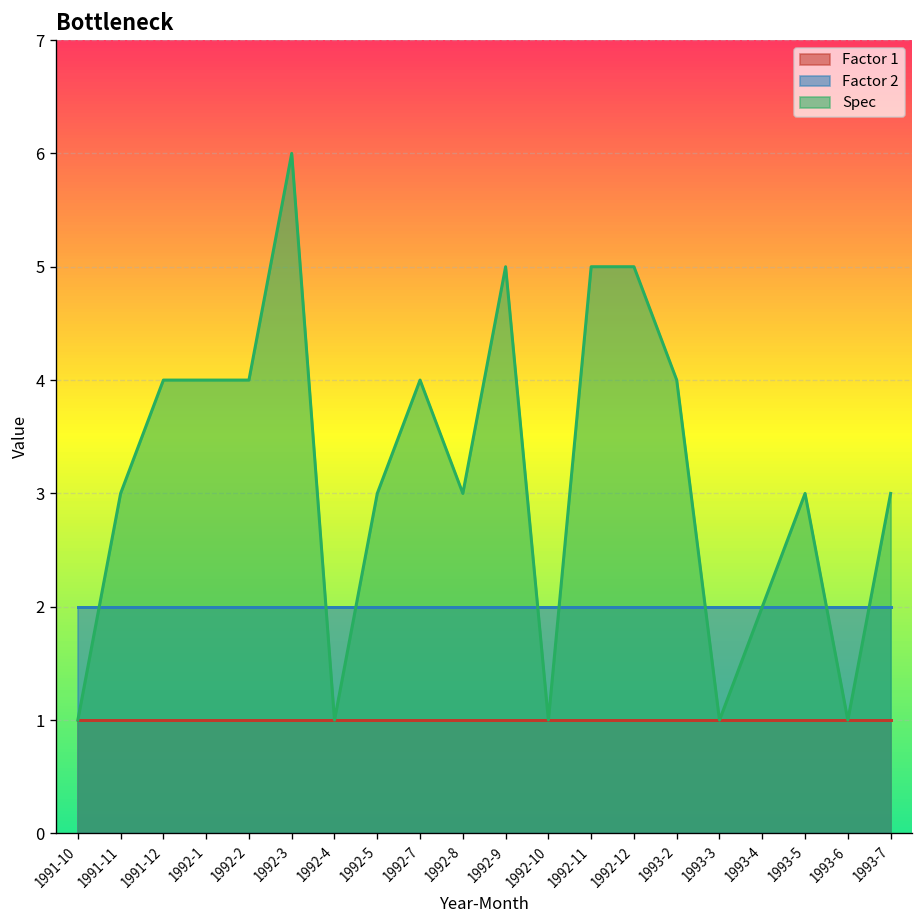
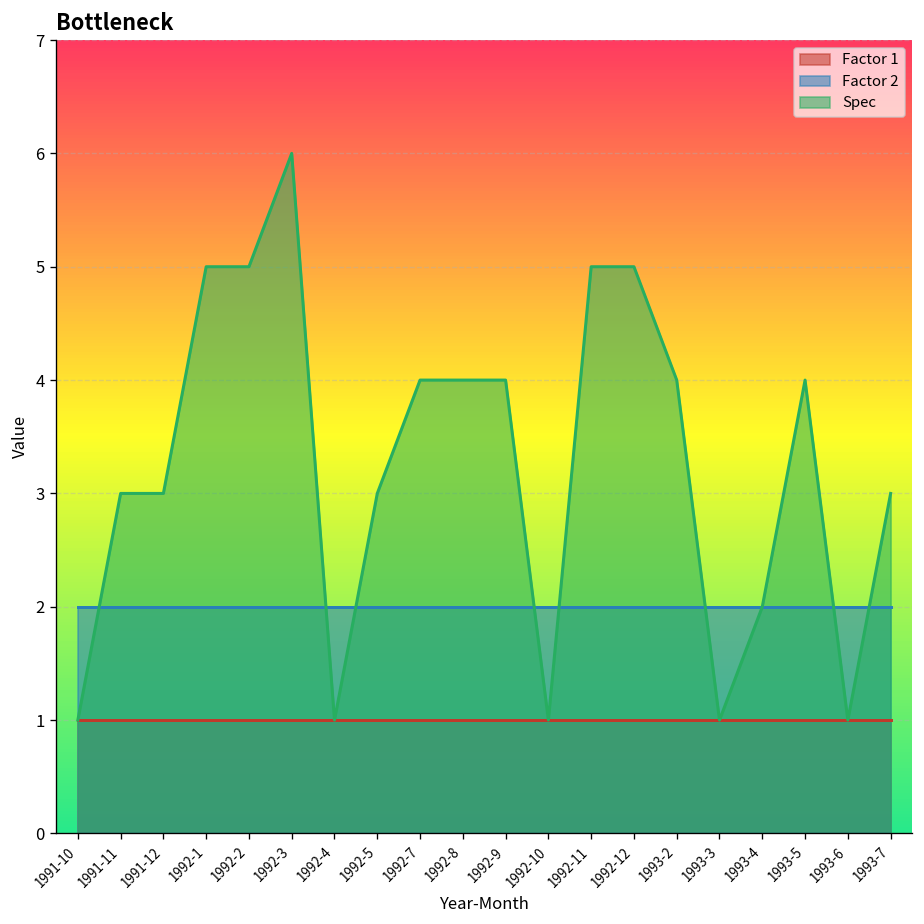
Spec, 1991-12: 4 -> 3
Spec, 1992-1: 4 -> 5
Spec, 1992-2: 4 -> 5
Spec, 1992-8: 3 -> 4
Spec, 1992-9: 5 -> 4
Spec, 1993-5: 3 -> 4
